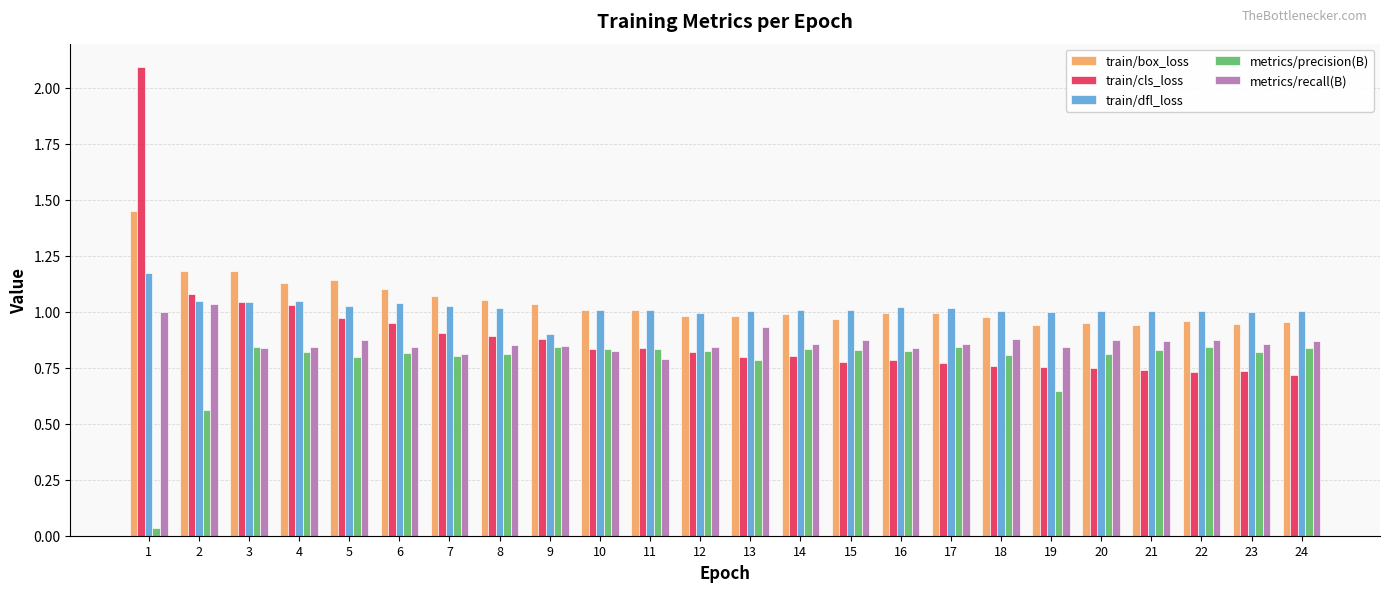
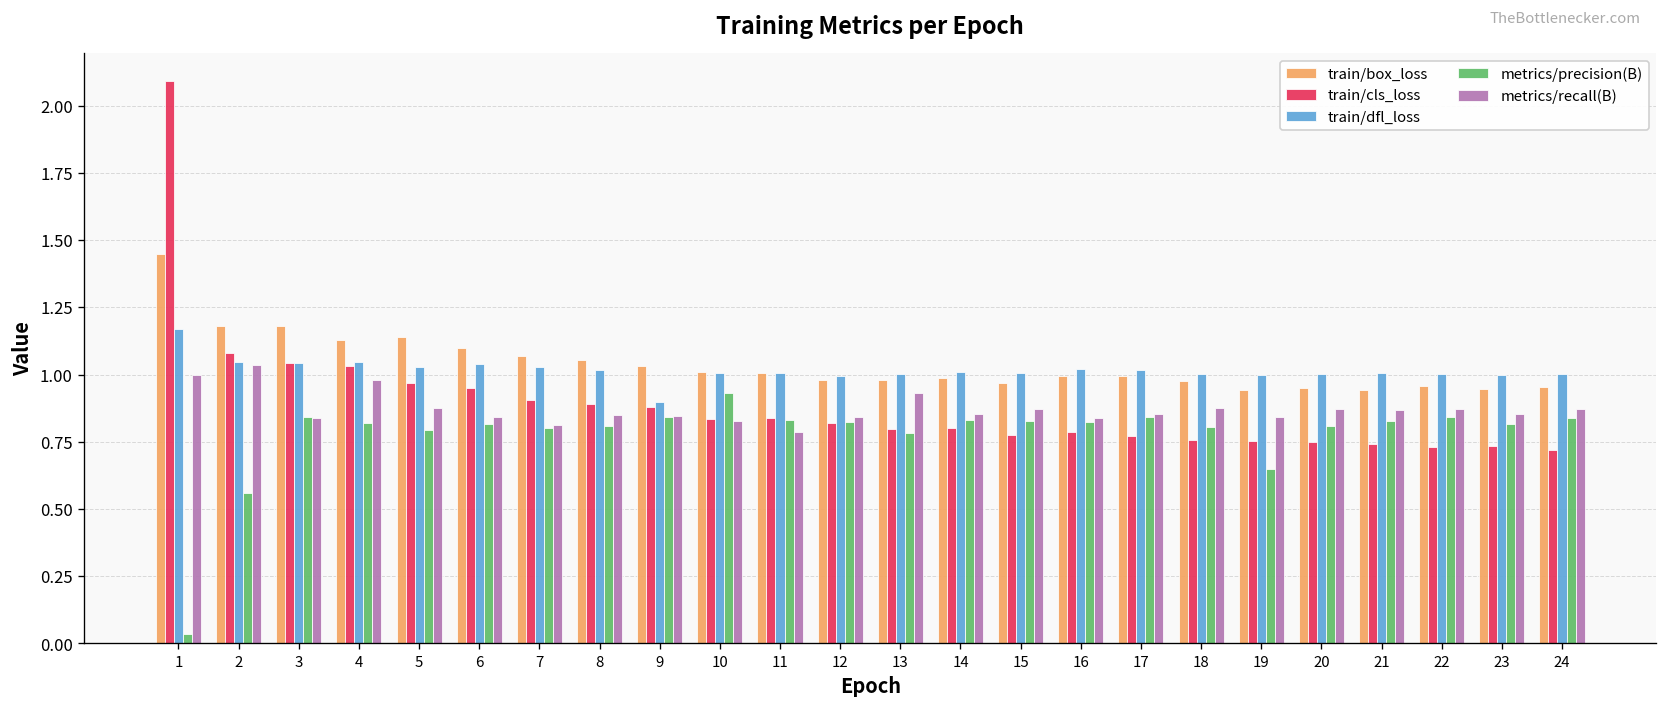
metrics/recall(B), 4: 0.84 -> 0.98
metrics/precision(B), 10: 0.83 -> 0.93
